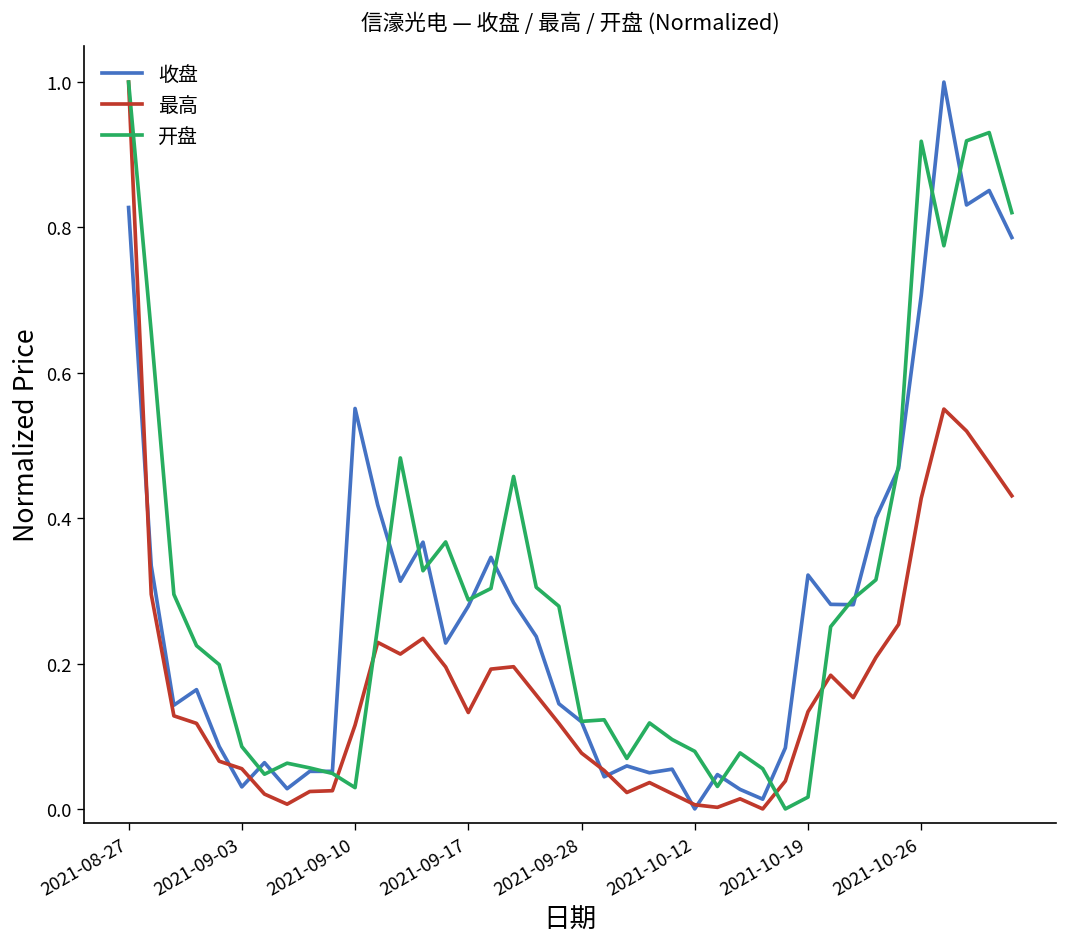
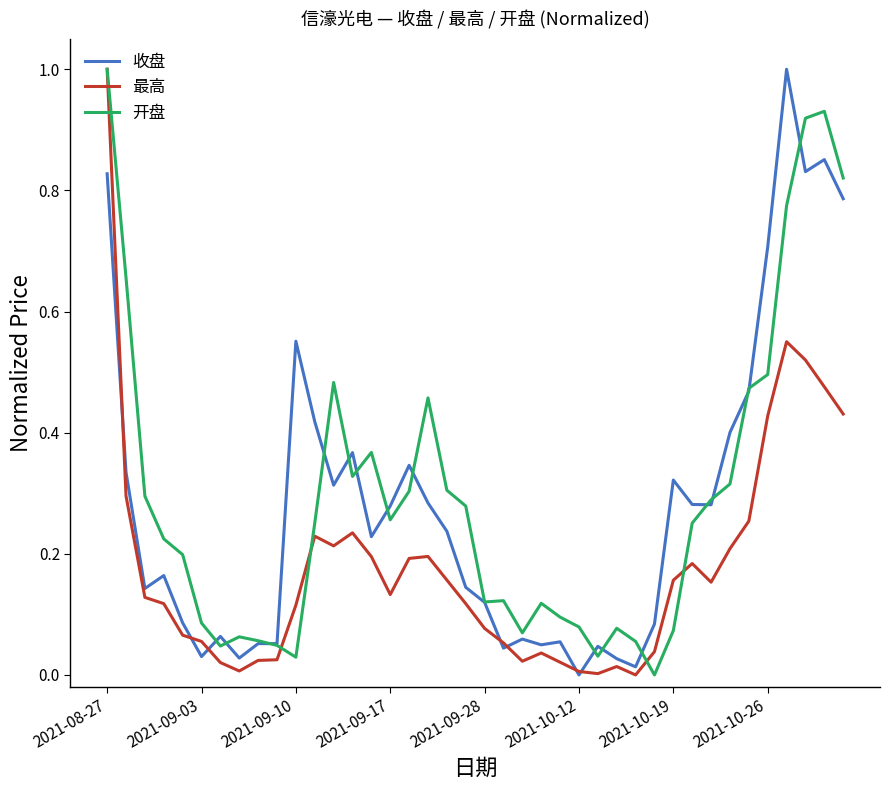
开盘, 2021-09-17: 0.29 -> 0.26
最高, 2021-10-19: 0.13 -> 0.16
开盘, 2021-10-19: 0.02 -> 0.07
开盘, 2021-10-26: 0.92 -> 0.50
